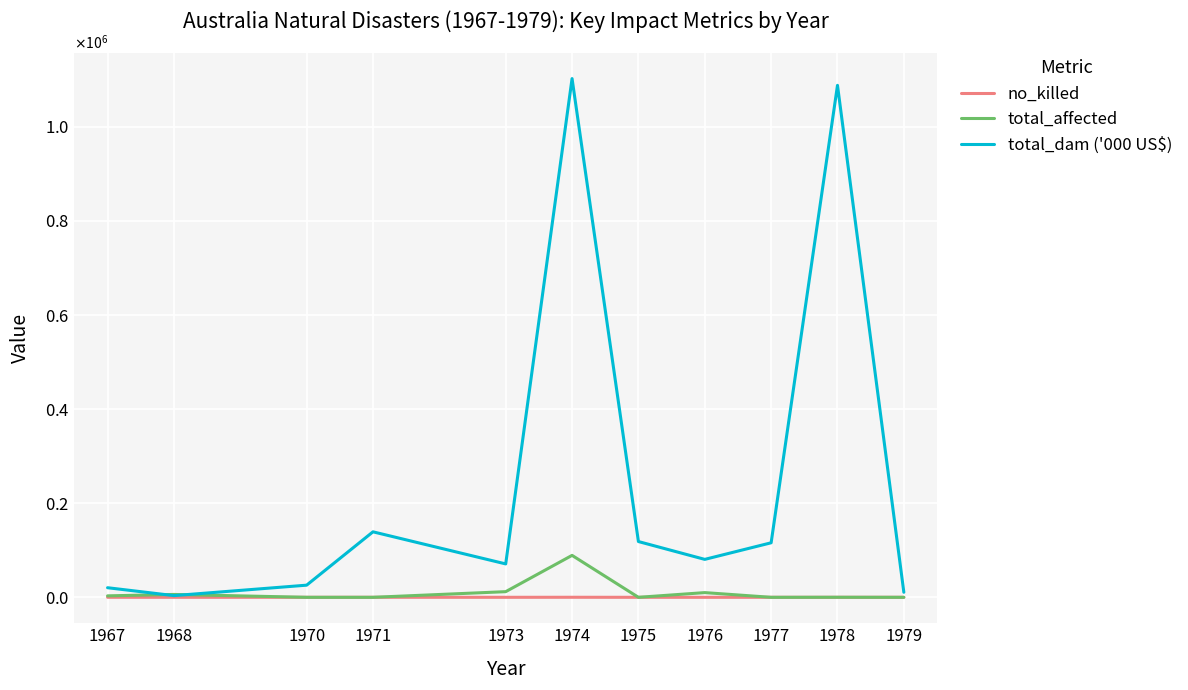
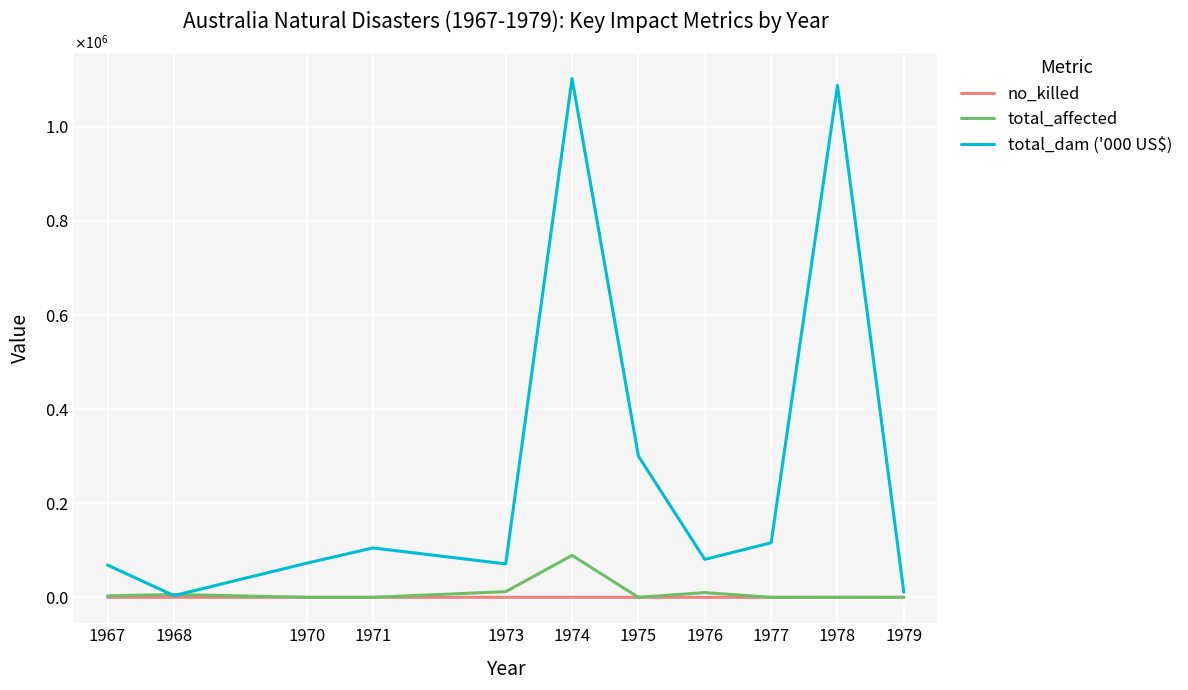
total_dam ('000 US$), 1967: 20000 -> 70000
total_dam ('000 US$), 1970: 30000 -> 70000
total_dam ('000 US$), 1971: 140000 -> 100000
total_dam ('000 US$), 1975: 120000 -> 300000
